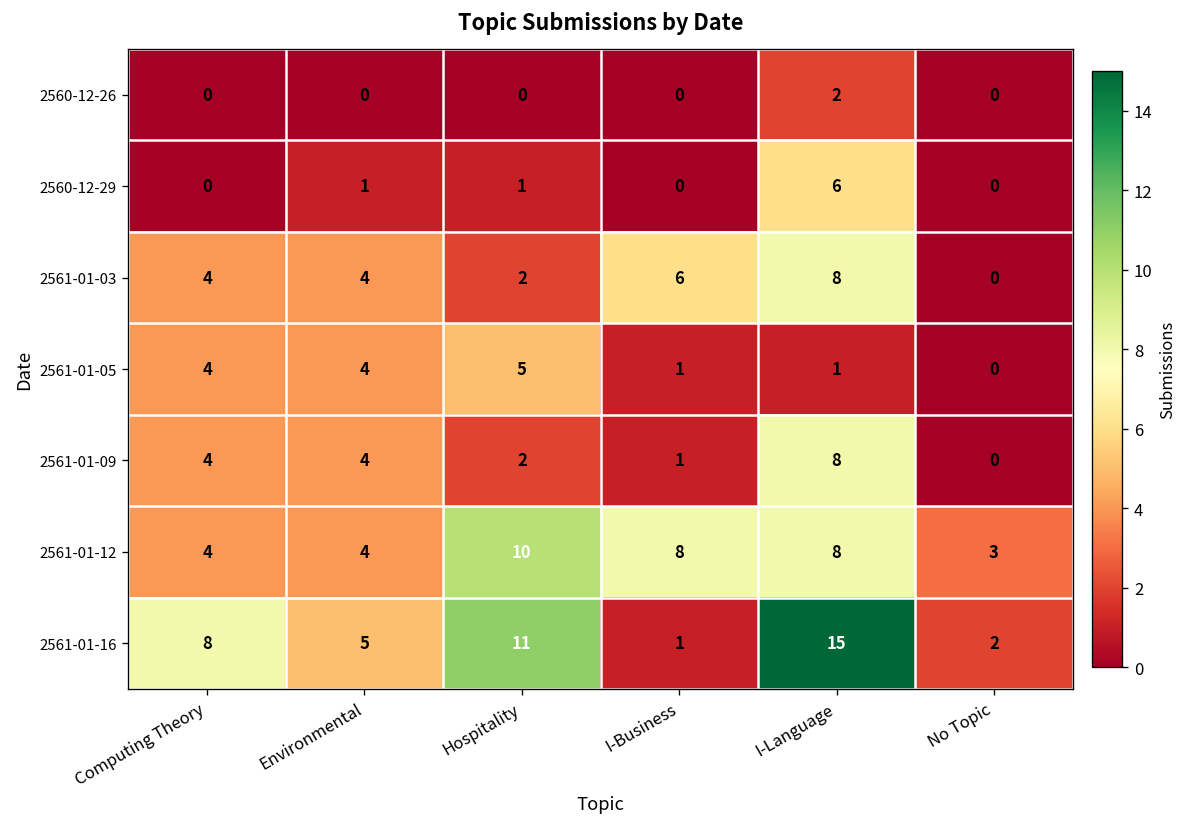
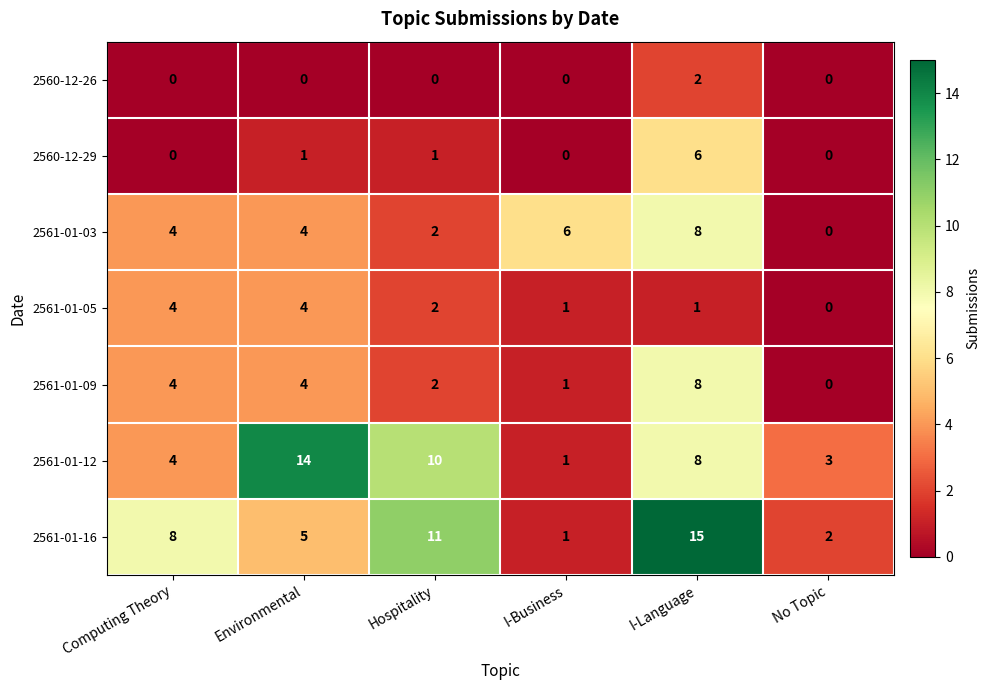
2561-01-05, Hospitality: 5 -> 2
2561-01-12, Environmental: 4 -> 14
2561-01-12, I-Business: 8 -> 1
